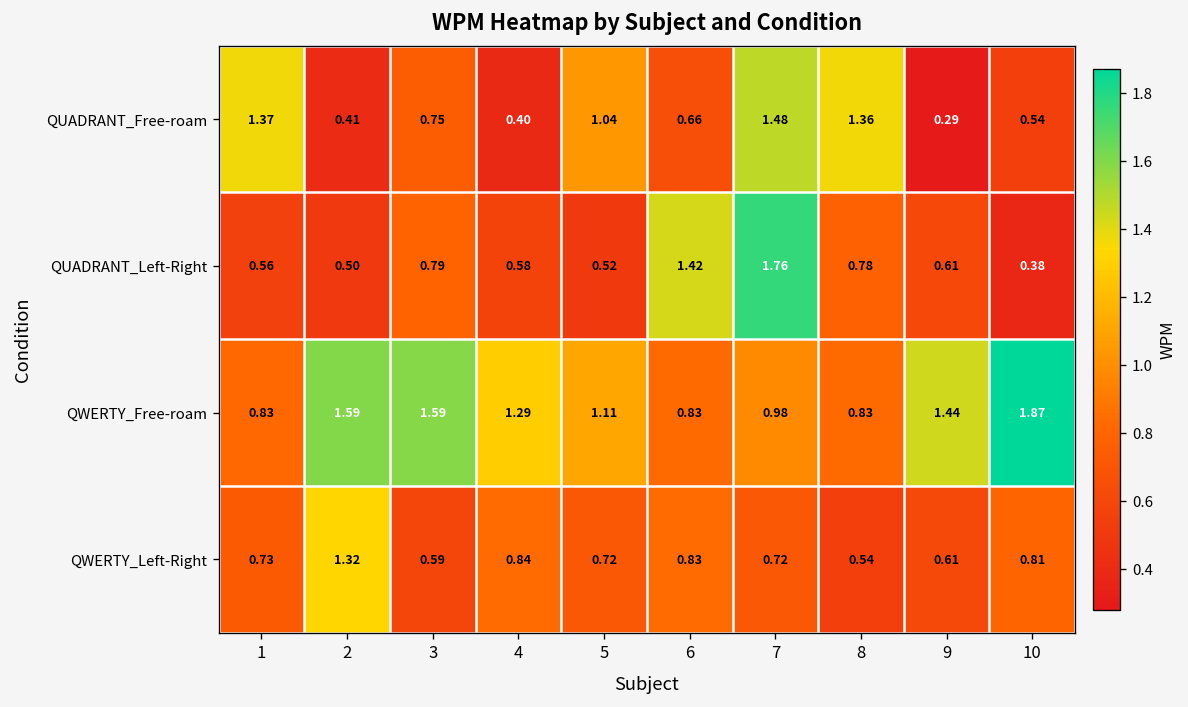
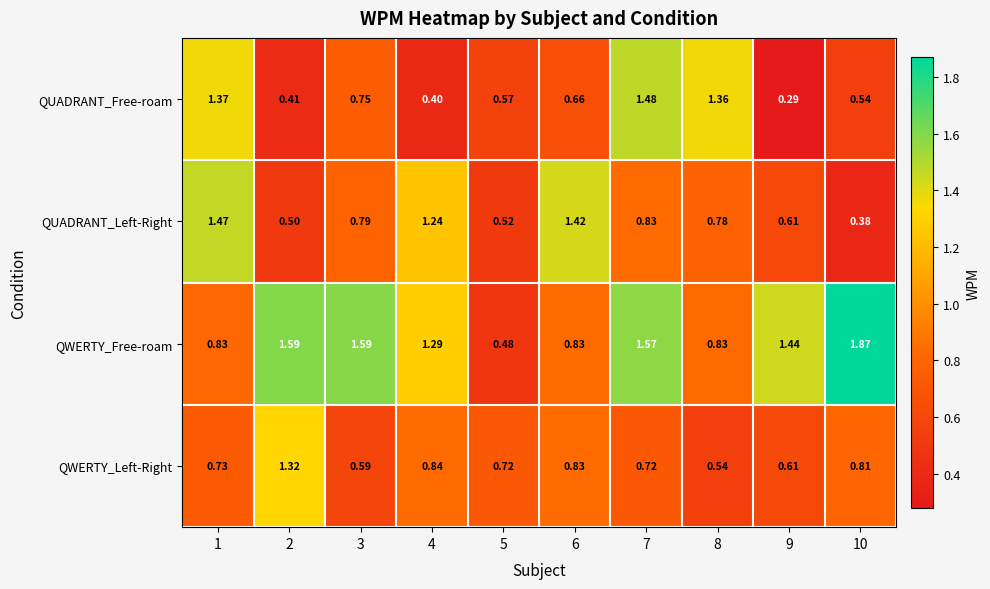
QUADRANT_Free-roam, 5: 1.04 -> 0.57
QUADRANT_Left-Right, 1: 0.56 -> 1.47
QUADRANT_Left-Right, 4: 0.58 -> 1.24
QUADRANT_Left-Right, 7: 1.76 -> 0.83
QWERTY_Free-roam, 5: 1.11 -> 0.48
QWERTY_Free-roam, 7: 0.98 -> 1.57
